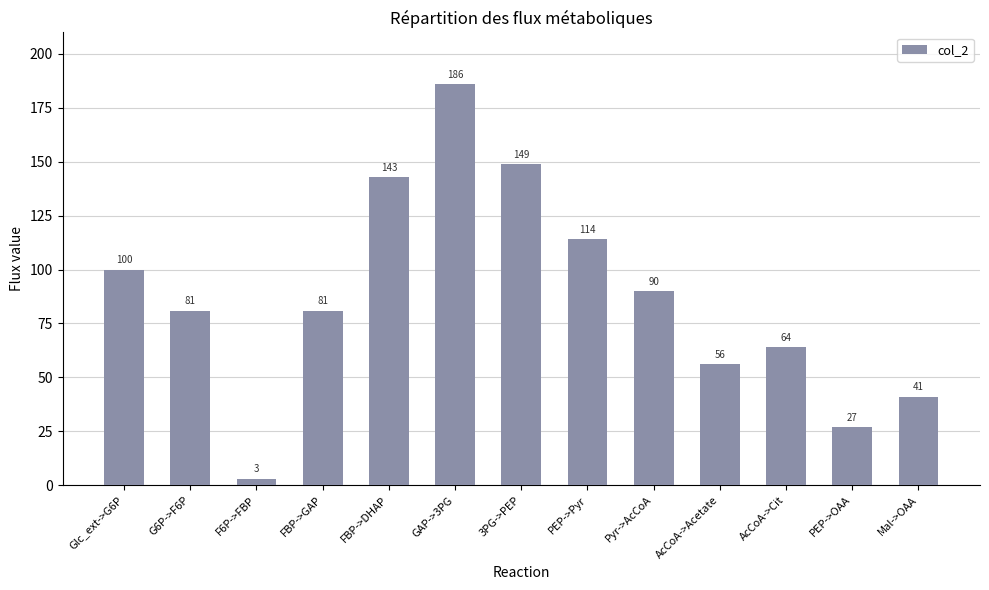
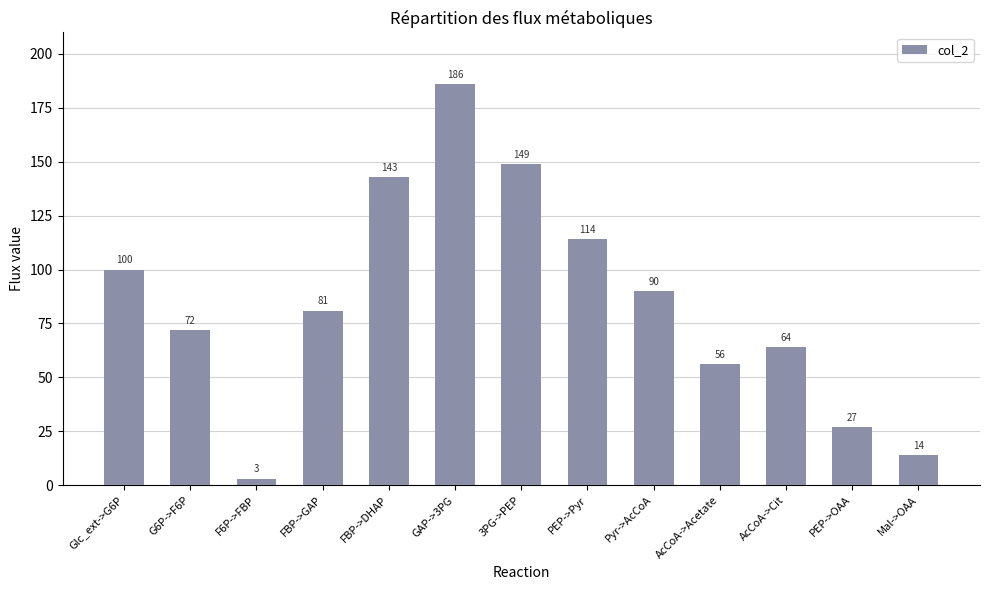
G6P->F6P: 81 -> 72
Mal->OAA: 41 -> 14
